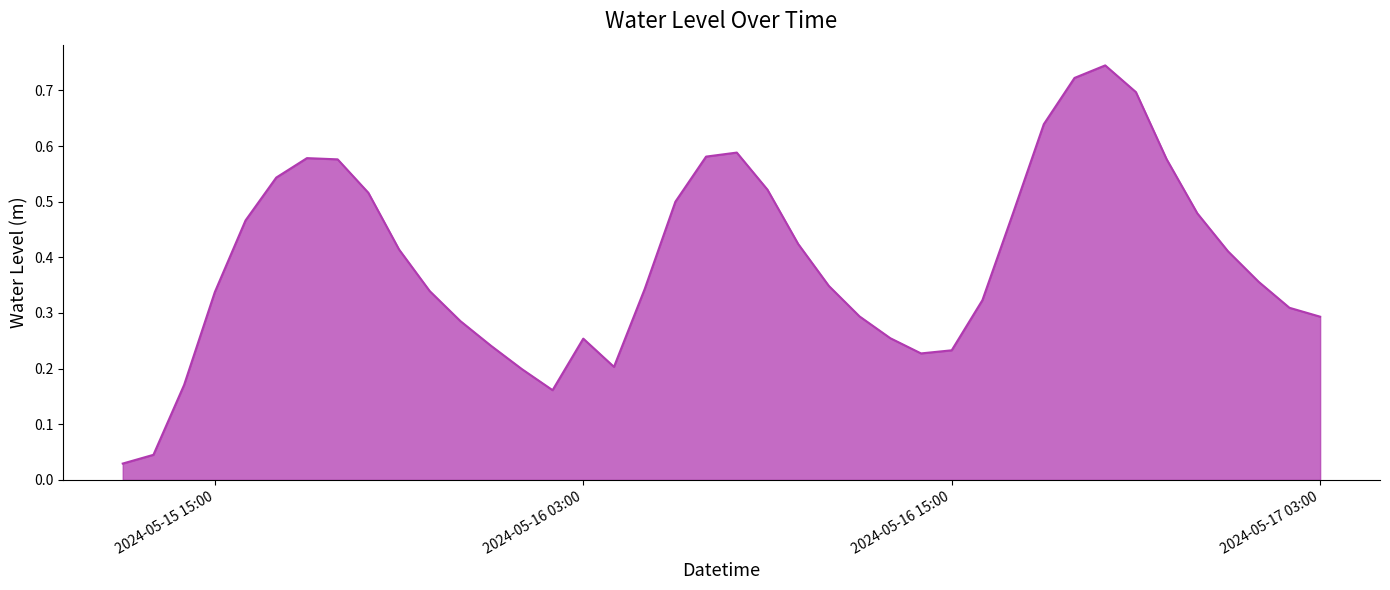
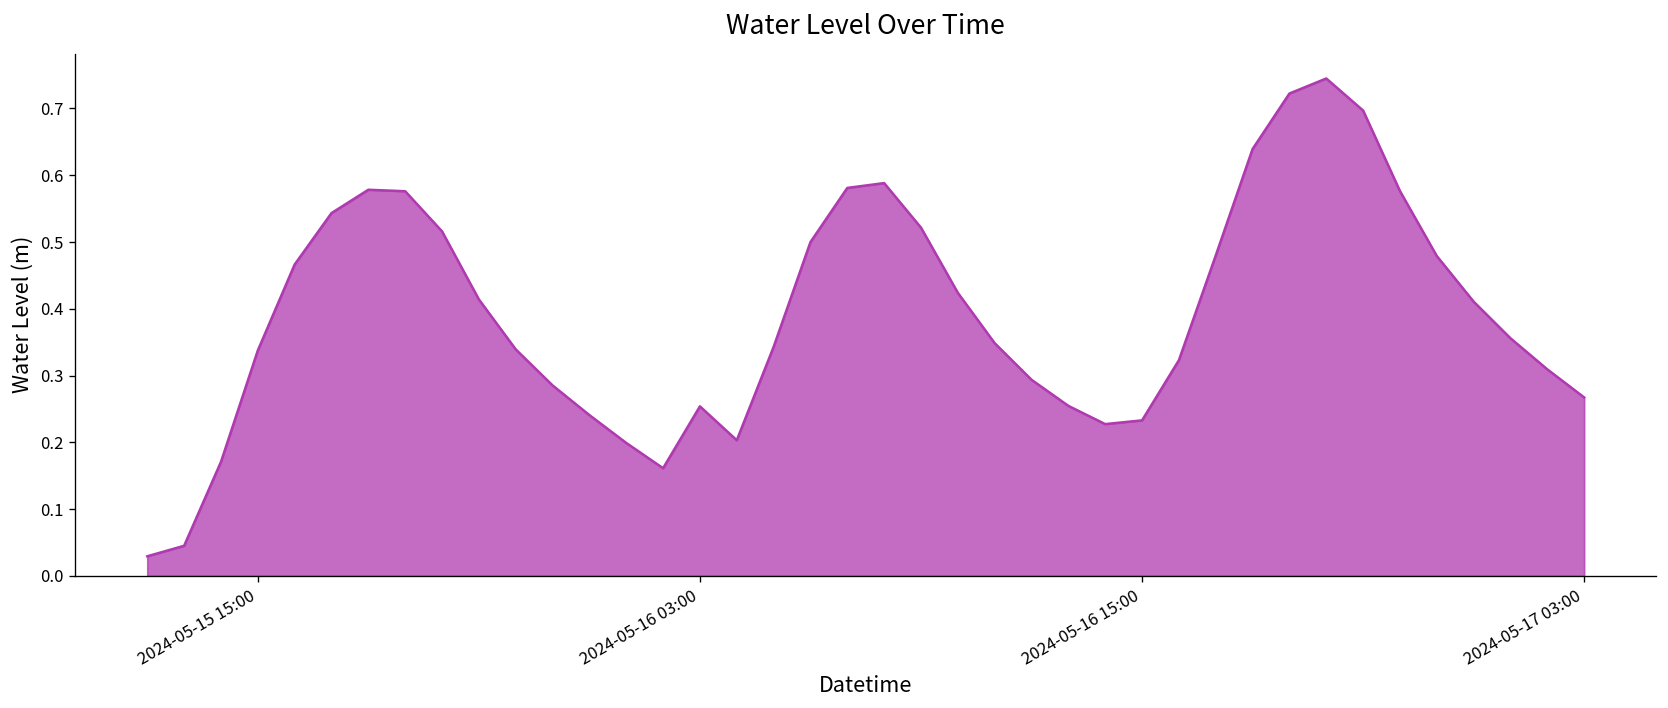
2024-05-17 03:00: 0.29 -> 0.27
